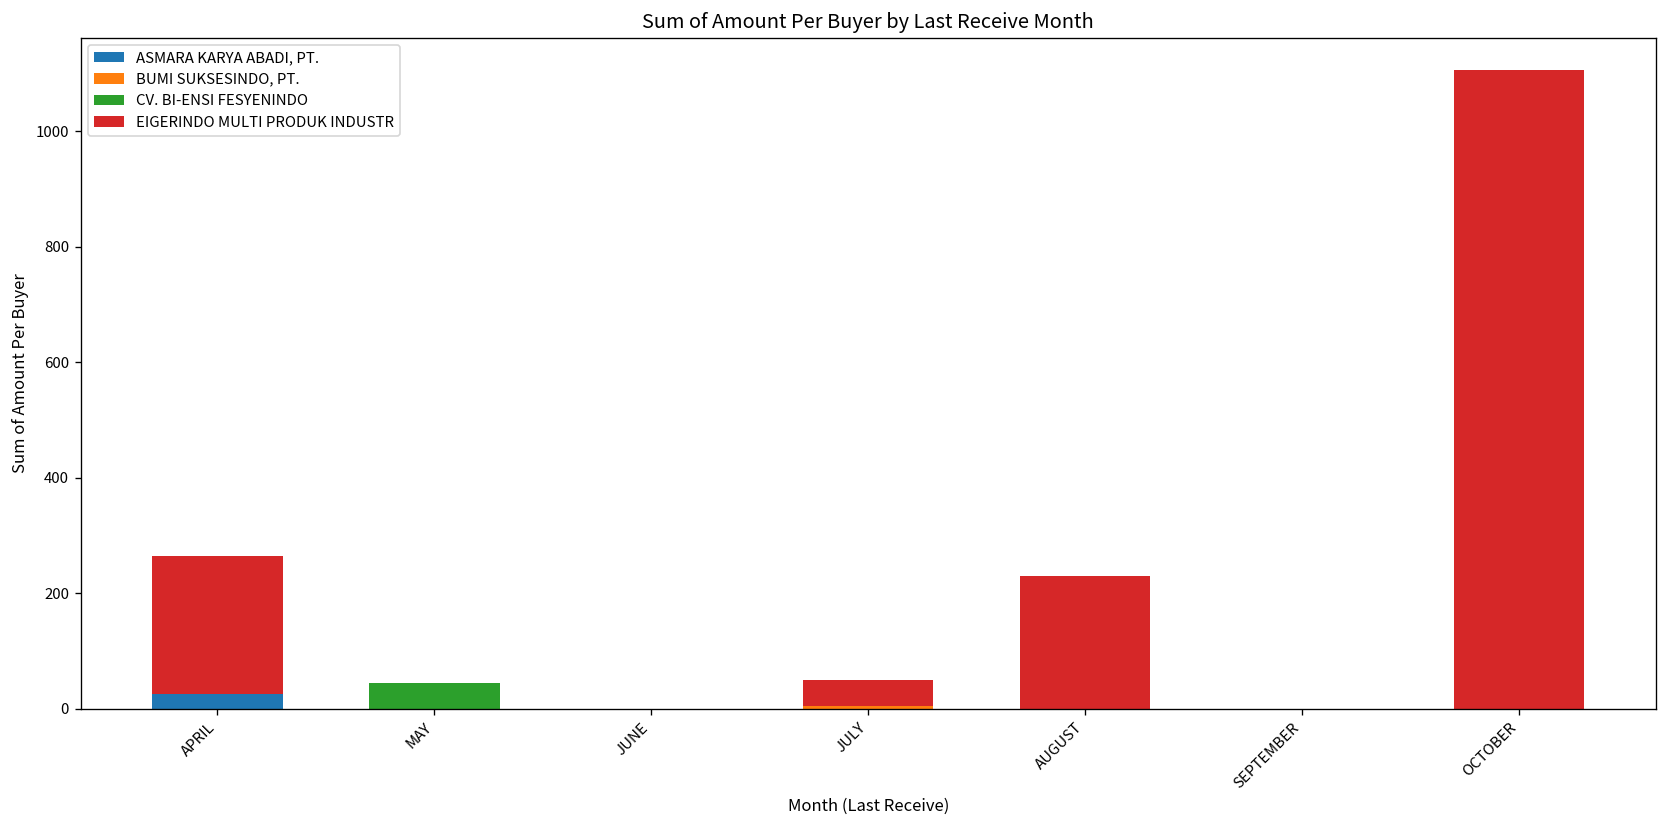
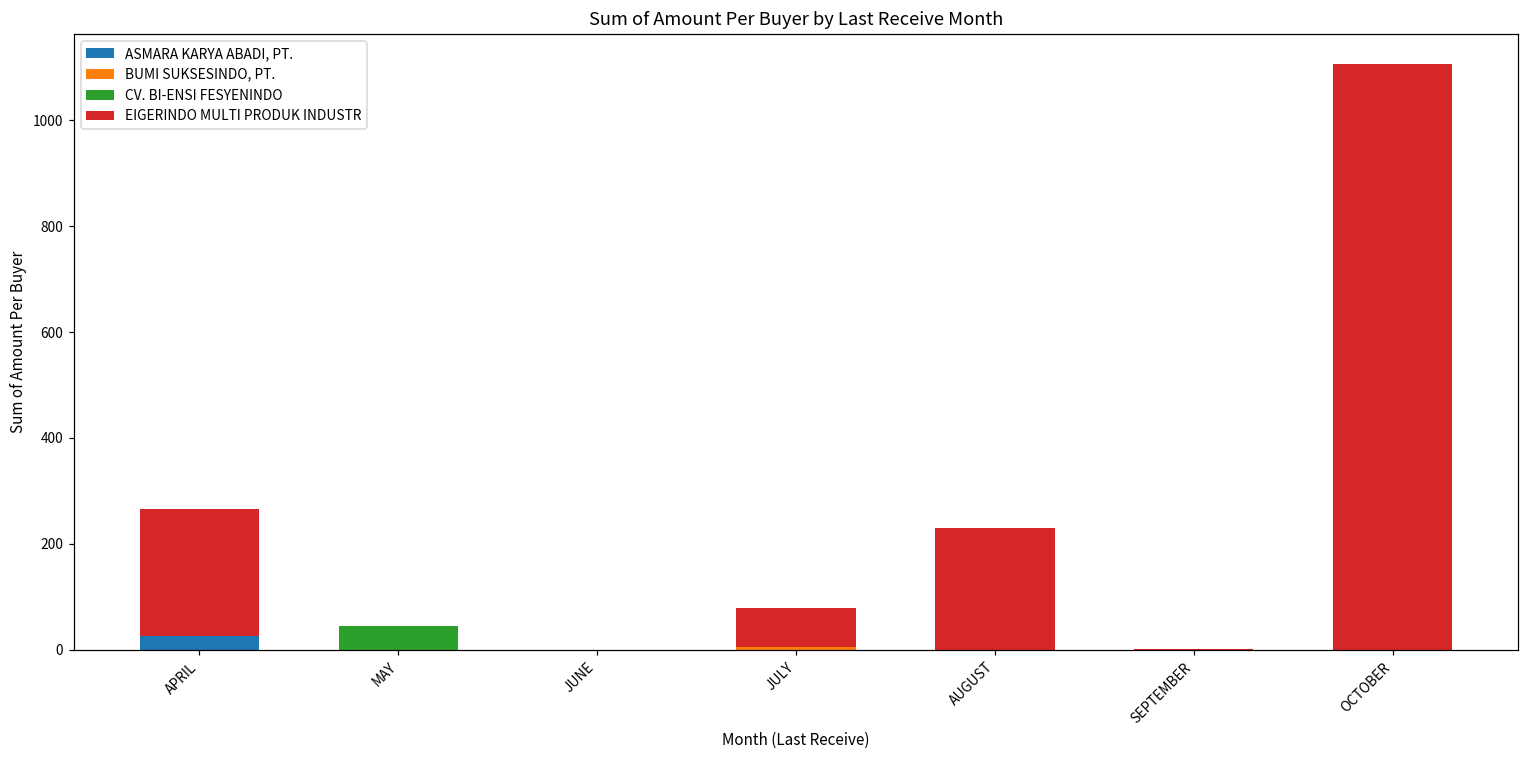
EIGERINDO MULTI PRODUK INDUSTR, JULY: 40 -> 70
